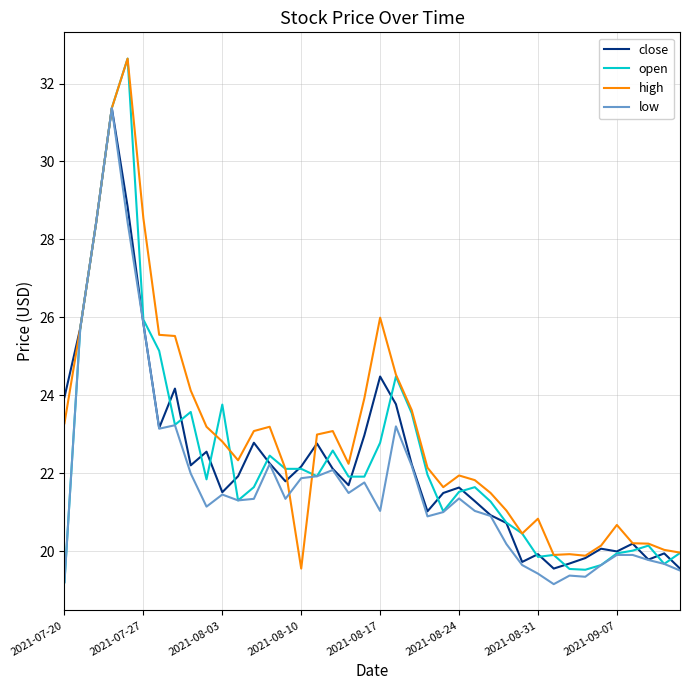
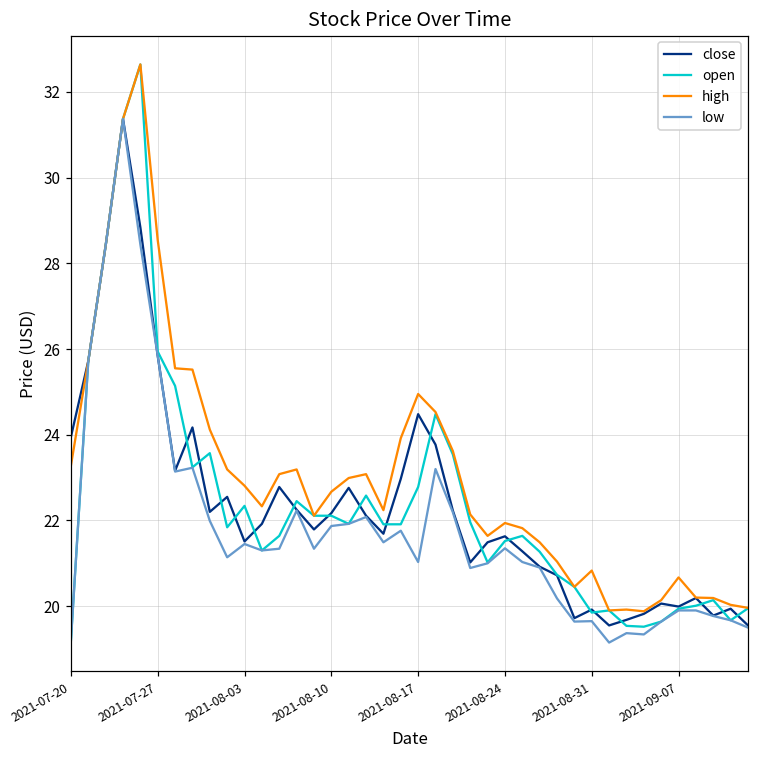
open, 2021-08-03: 23.8 -> 22.3
high, 2021-08-10: 19.6 -> 22.7
high, 2021-08-17: 26.0 -> 25.0
low, 2021-08-31: 19.4 -> 19.7
